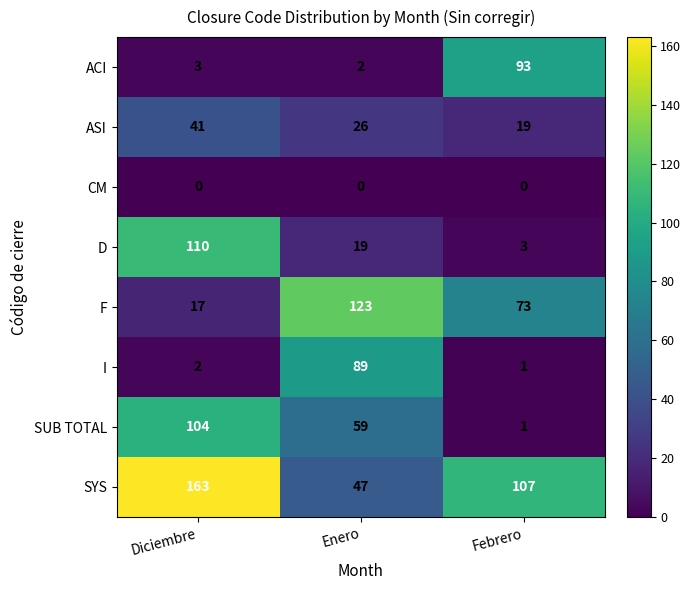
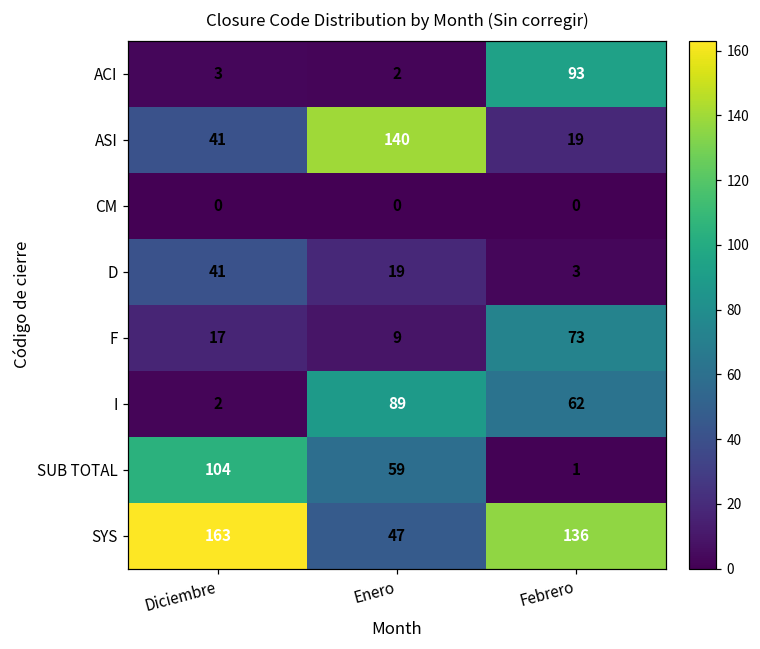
ASI, Enero: 26 -> 140
D, Diciembre: 110 -> 41
F, Enero: 123 -> 9
I, Febrero: 1 -> 62
SYS, Febrero: 107 -> 136
